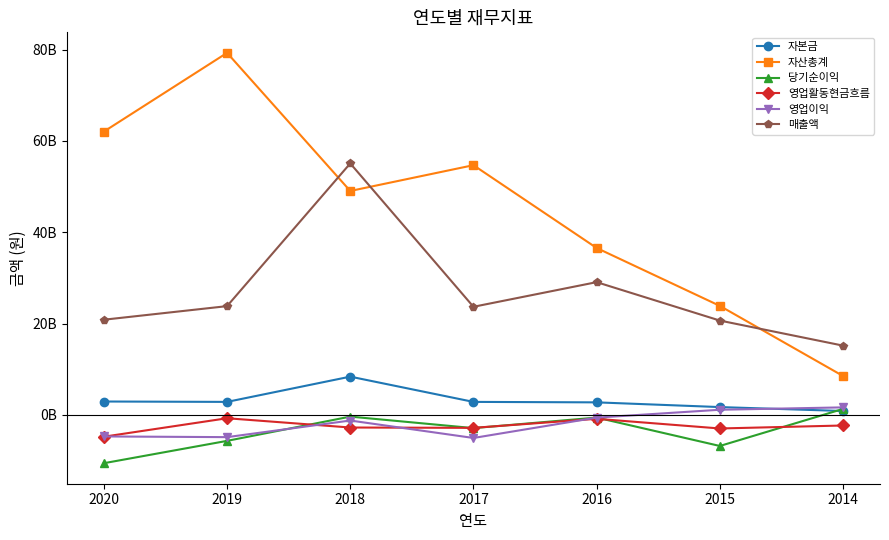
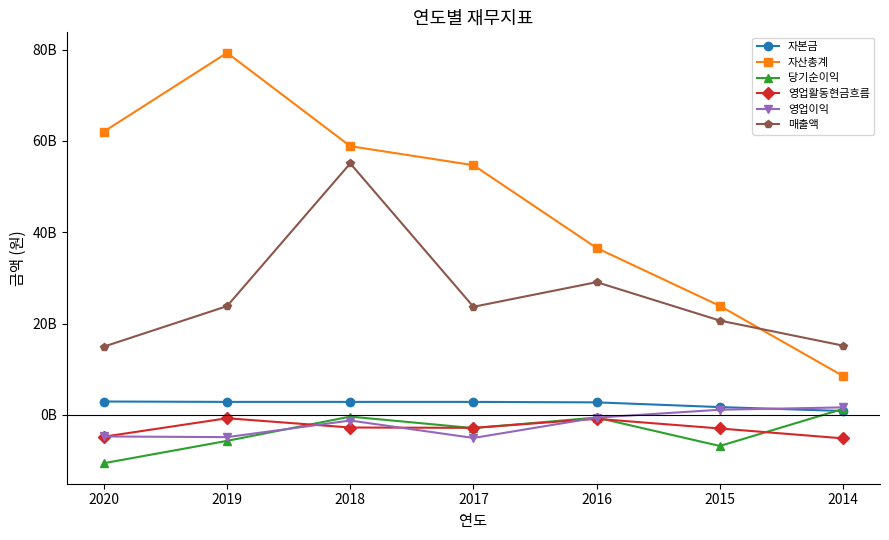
매출액, 2020: 21000000000 -> 15000000000
자본금, 2018: 8000000000 -> 3000000000
자산총계, 2018: 49000000000 -> 59000000000
영업활동현금흐름, 2014: -2000000000 -> -5000000000
